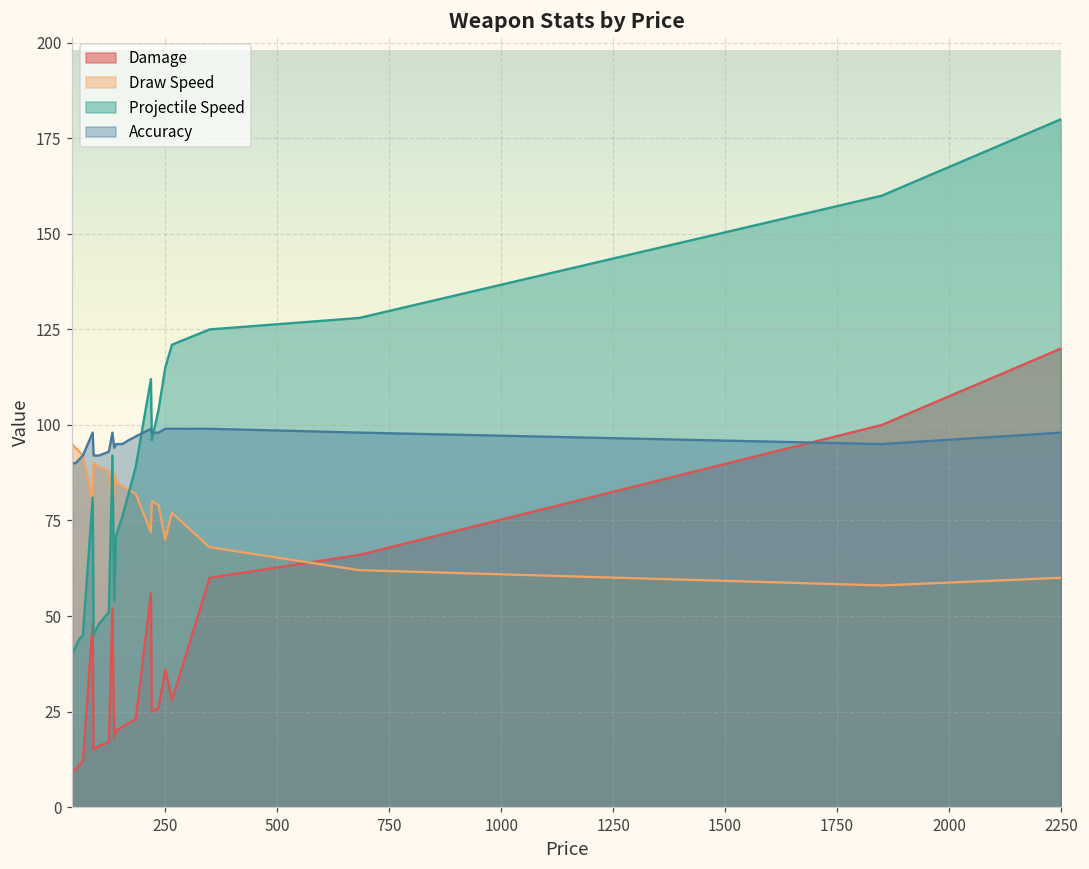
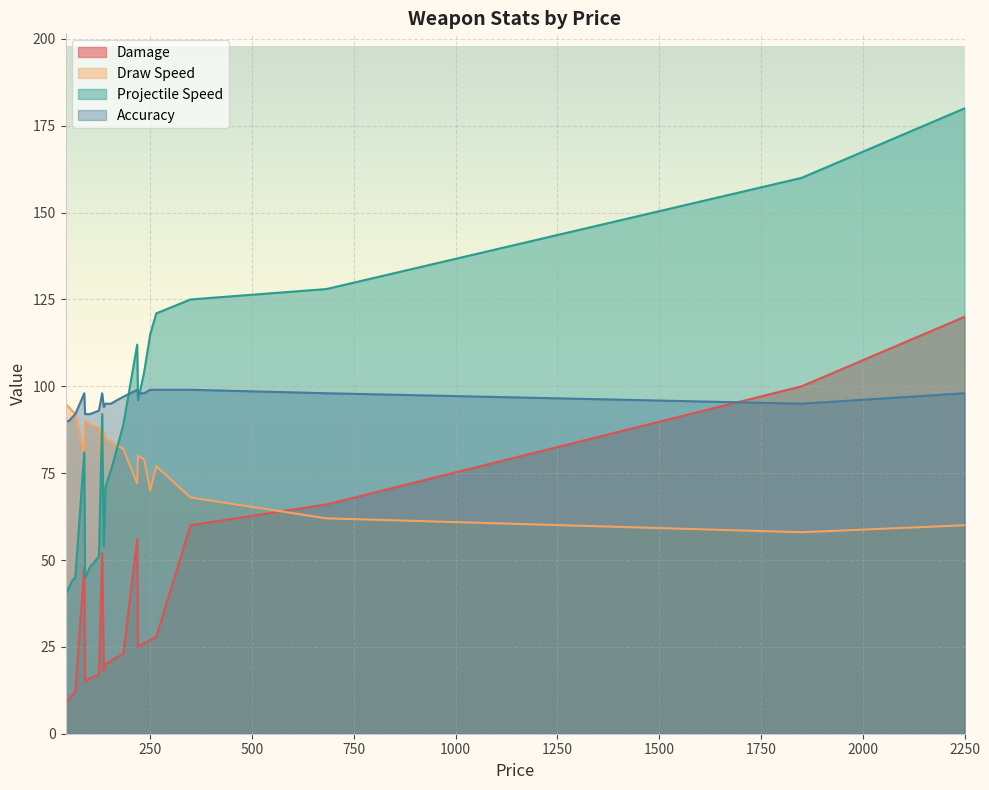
Damage, 250: 36 -> 27
